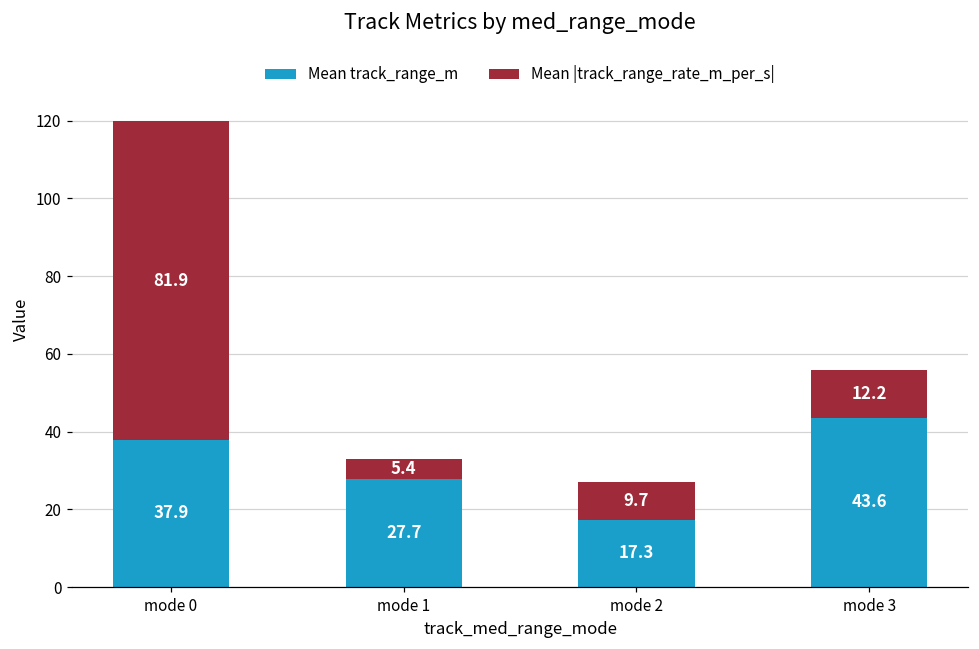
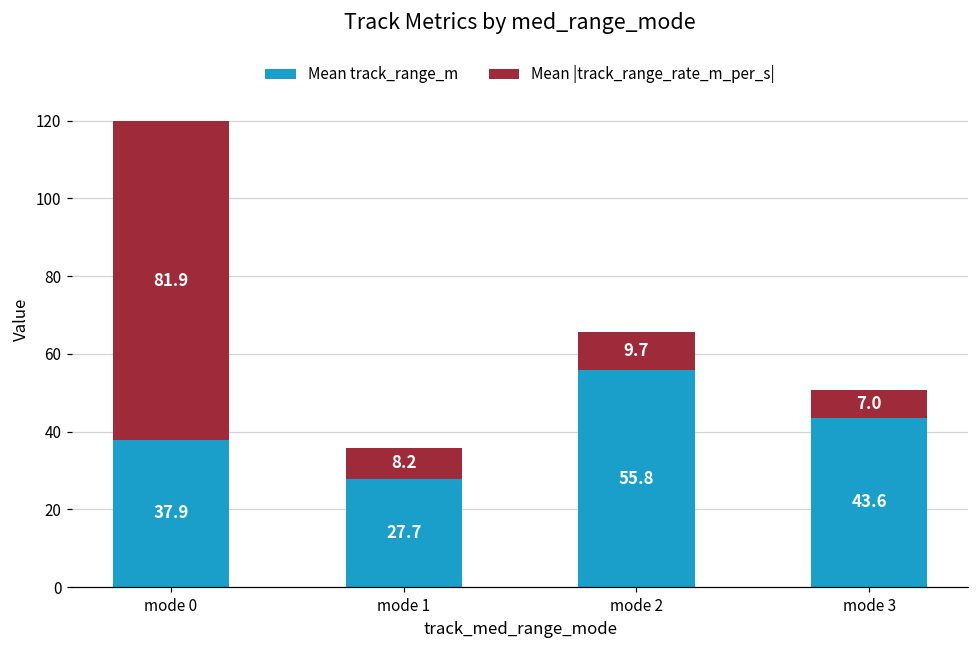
Mean |track_range_rate_m_per_s|, mode 1: 5.4 -> 8.2
Mean track_range_m, mode 2: 17.3 -> 55.8
Mean |track_range_rate_m_per_s|, mode 3: 12.2 -> 7.0
